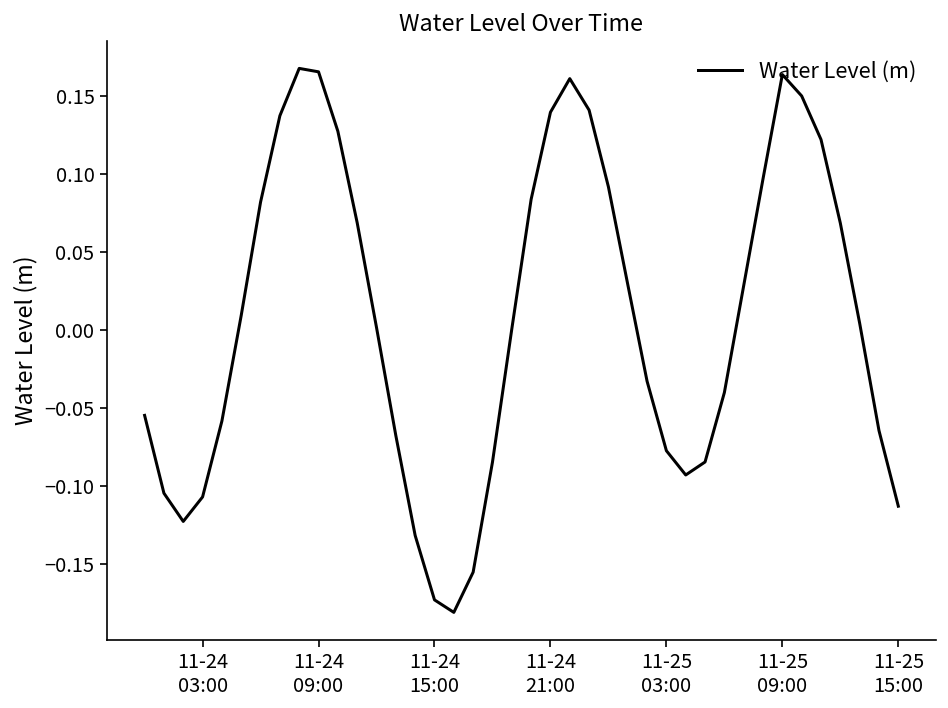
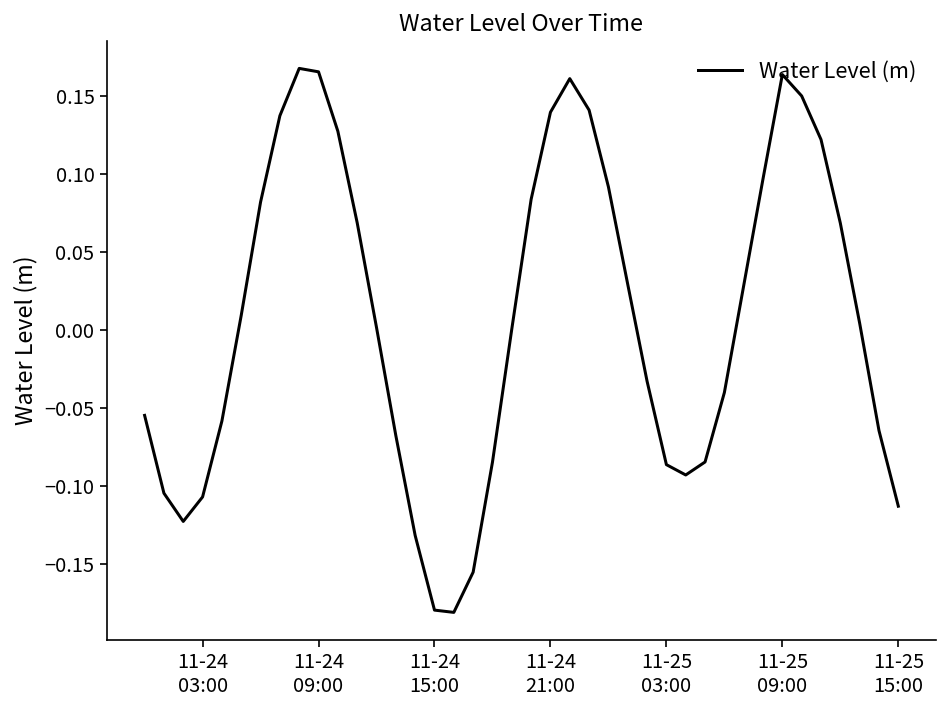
11-24 15:00: -0.173 -> -0.179
11-25 03:00: -0.077 -> -0.086
